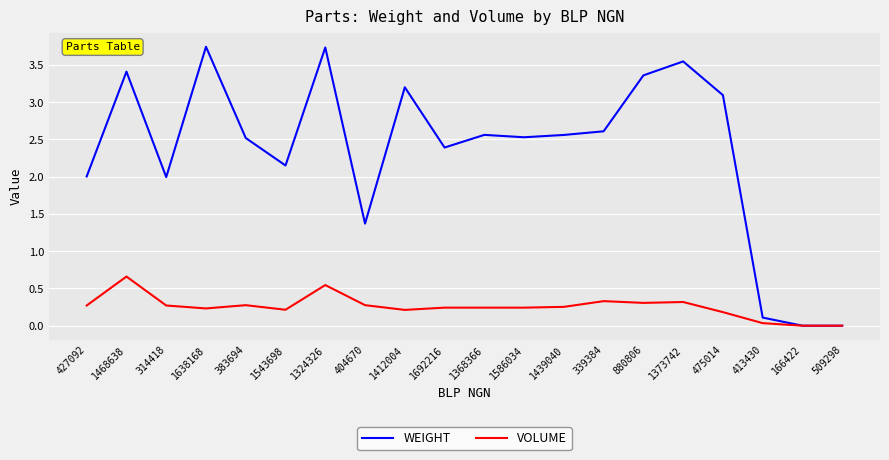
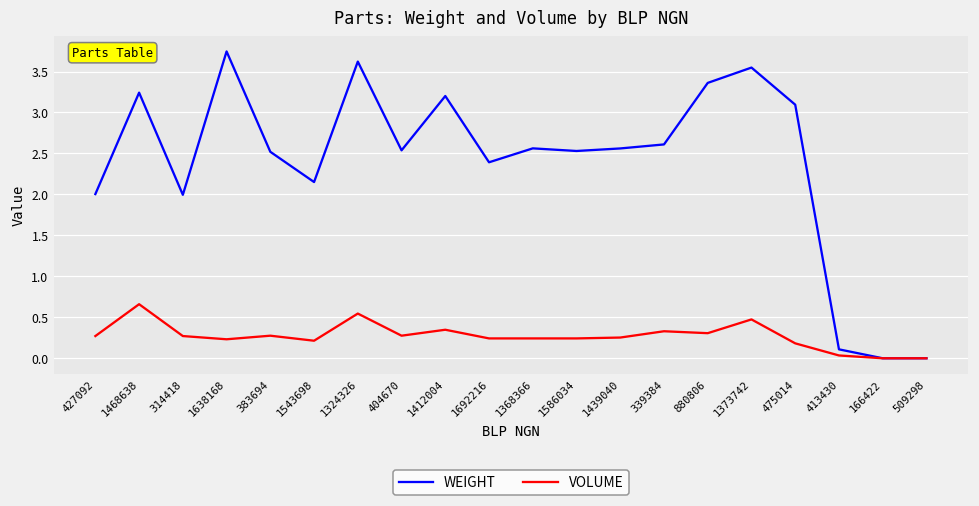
WEIGHT, 1468638: 3.4 -> 3.2
WEIGHT, 1324326: 3.7 -> 3.6
WEIGHT, 404670: 1.4 -> 2.5
VOLUME, 1412004: 0.2 -> 0.3
VOLUME, 1373742: 0.3 -> 0.5
